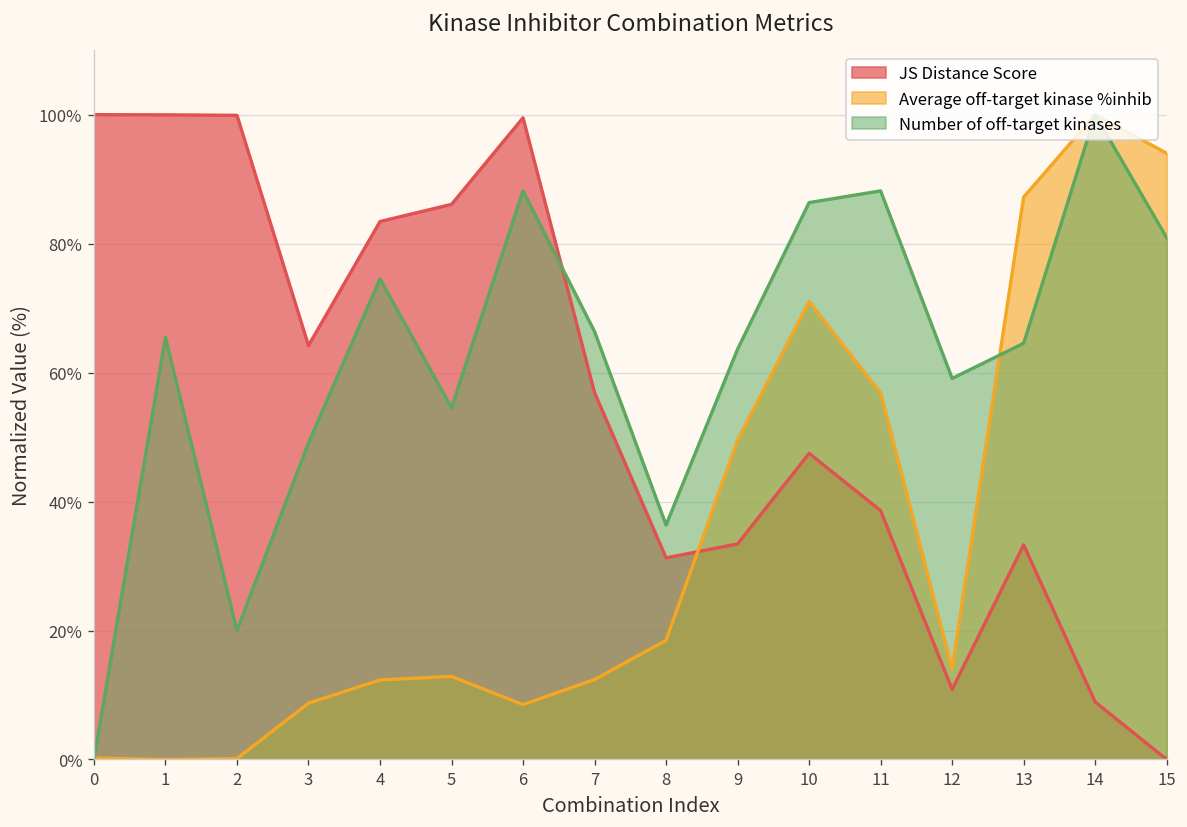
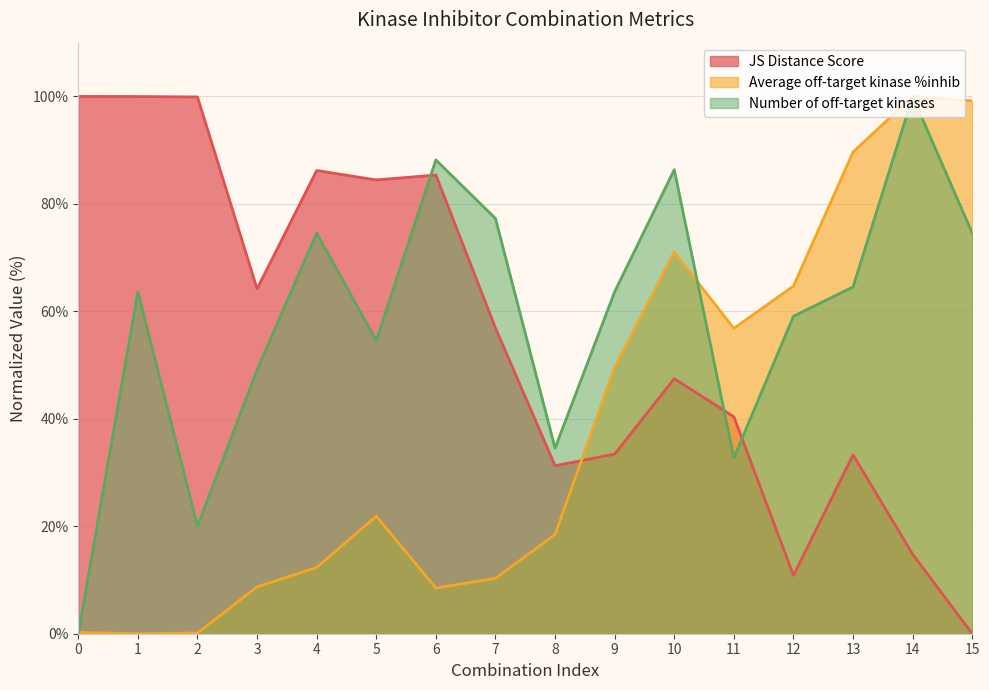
Number of off-target kinases, 1: 65% -> 64%
JS Distance Score, 4: 83% -> 86%
JS Distance Score, 5: 86% -> 84%
Average off-target kinase %inhib, 5: 13% -> 22%
JS Distance Score, 6: 100% -> 85%
Average off-target kinase %inhib, 7: 12% -> 10%
Number of off-target kinases, 7: 66% -> 77%
Number of off-target kinases, 8: 36% -> 35%
JS Distance Score, 11: 39% -> 40%
Number of off-target kinases, 11: 88% -> 33%
Average off-target kinase %inhib, 12: 14% -> 65%
Average off-target kinase %inhib, 13: 87% -> 90%
JS Distance Score, 14: 9% -> 15%
Average off-target kinase %inhib, 15: 94% -> 99%
Number of off-target kinases, 15: 81% -> 75%
